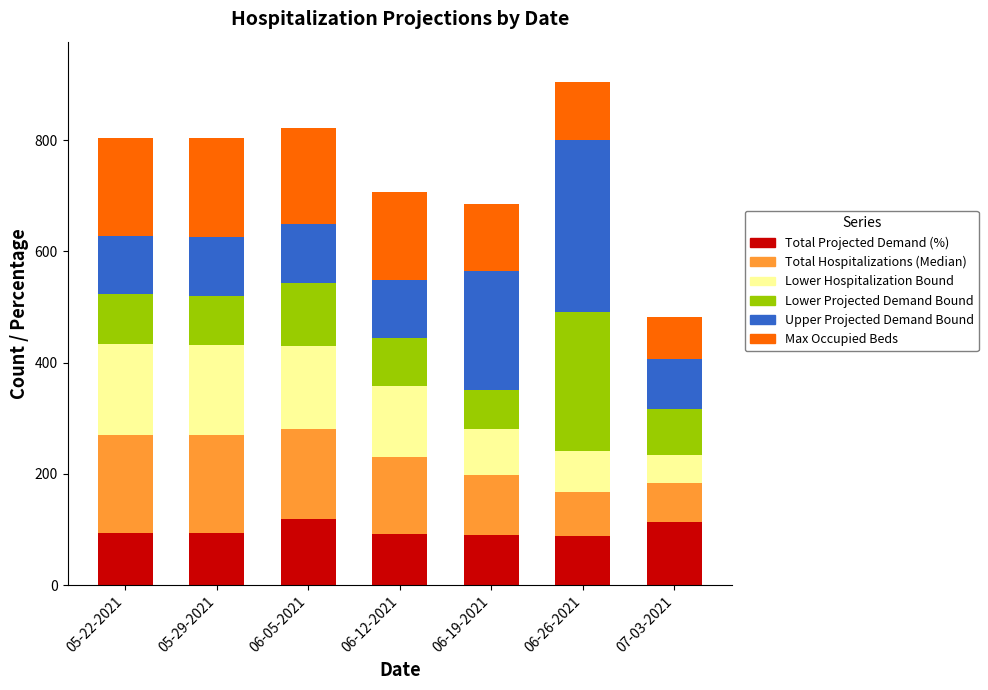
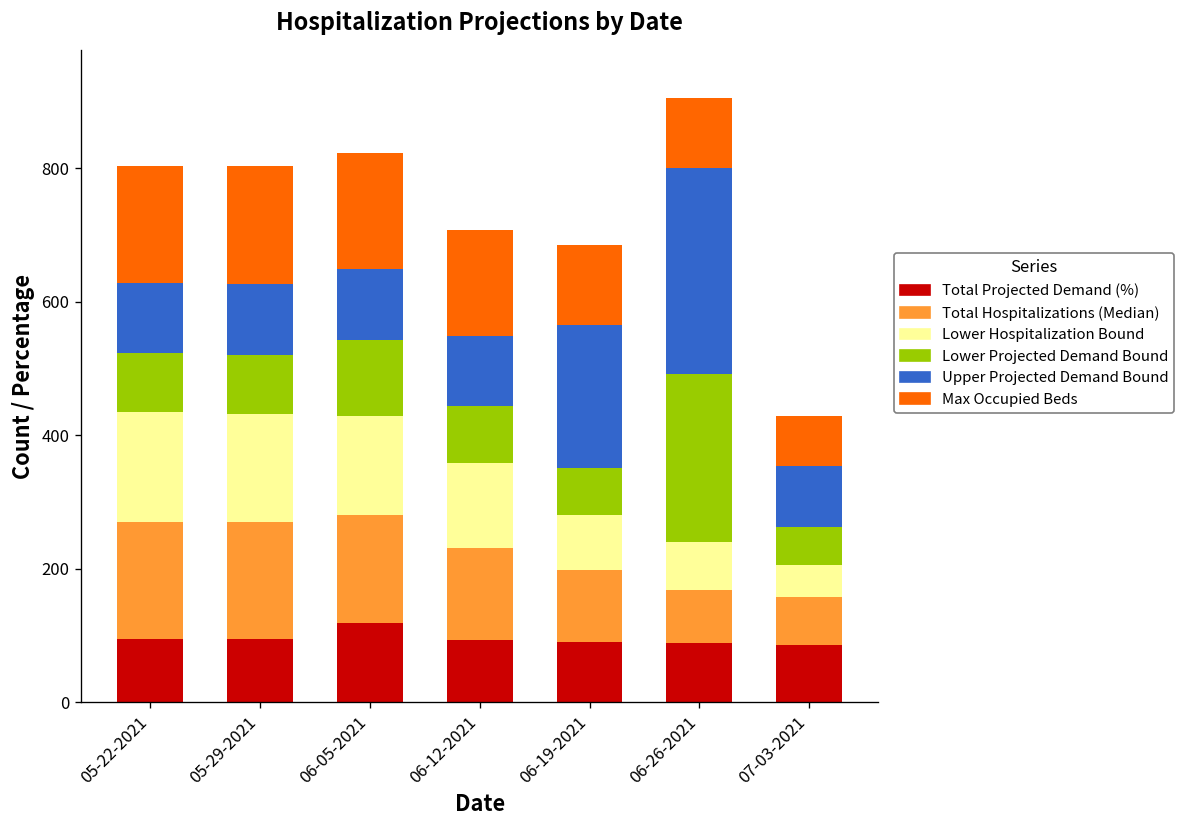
Total Projected Demand (%), 07-03-2021: 110 -> 90
Lower Projected Demand Bound, 07-03-2021: 80 -> 60
